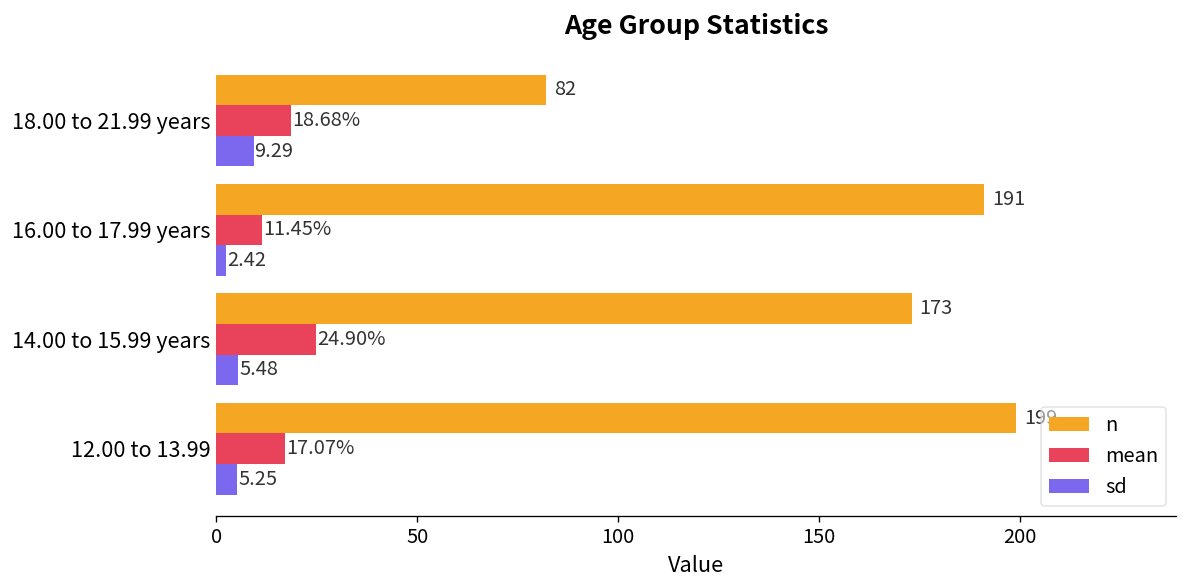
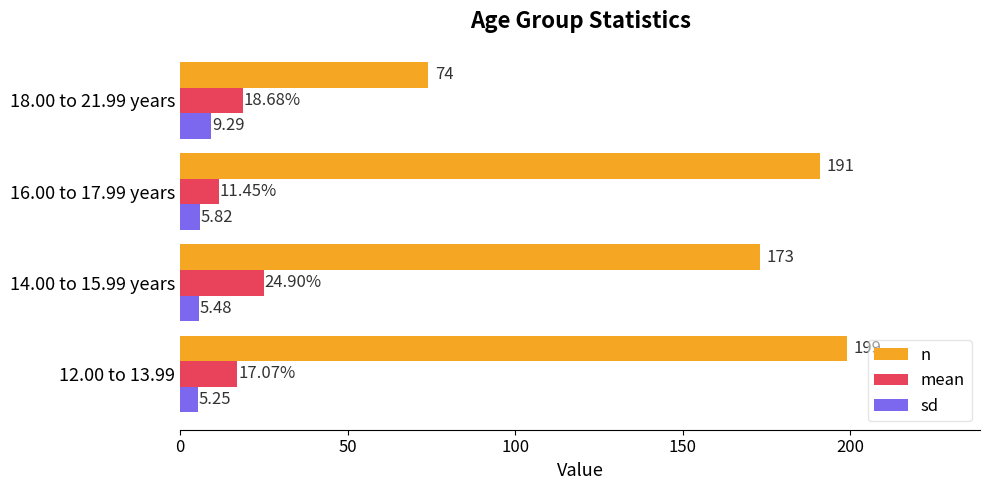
n, 18.00 to 21.99 years: 82 -> 74
sd, 16.00 to 17.99 years: 2.42 -> 5.82
